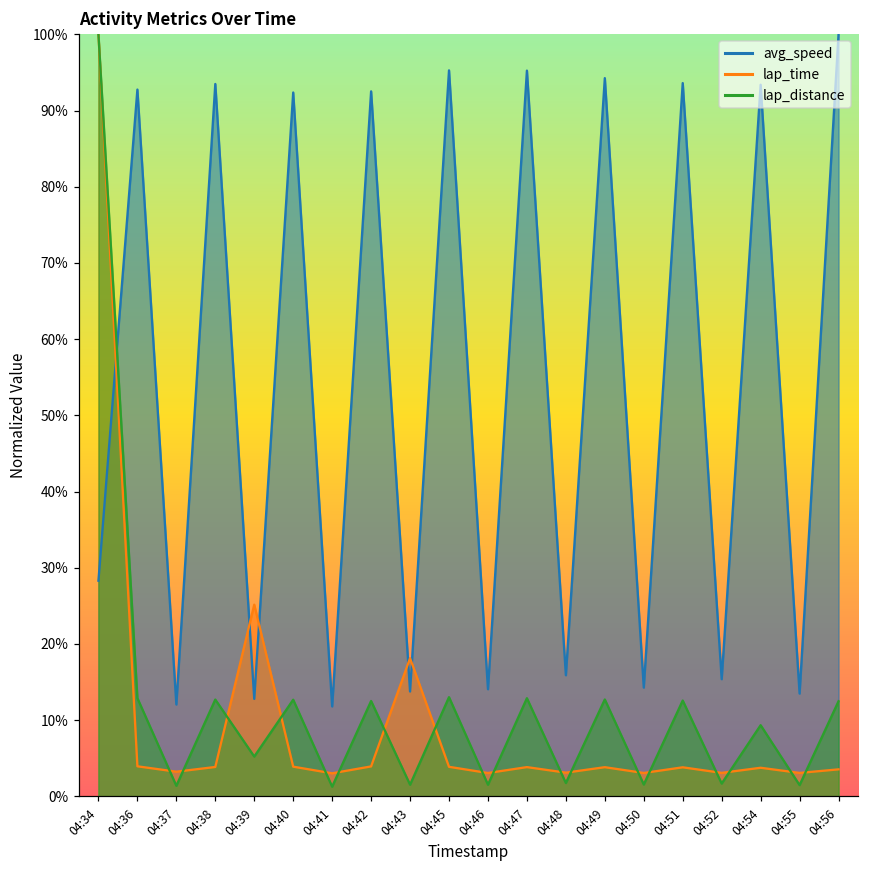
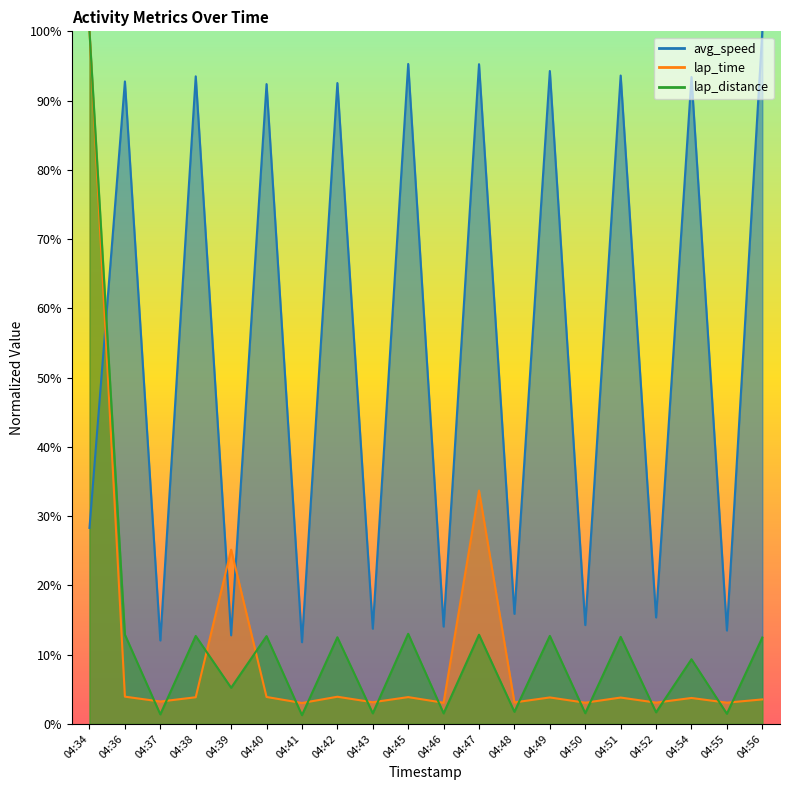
lap_time, 04:43: 18% -> 3%
lap_time, 04:47: 4% -> 34%
